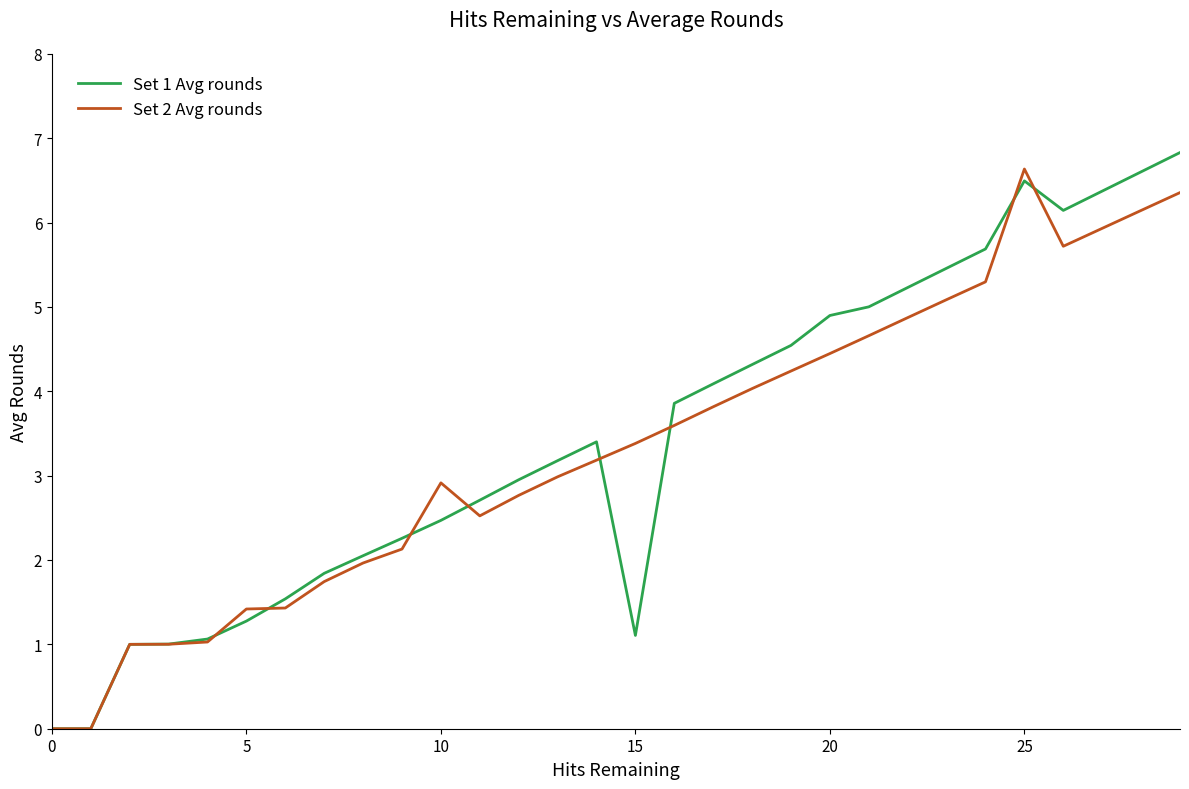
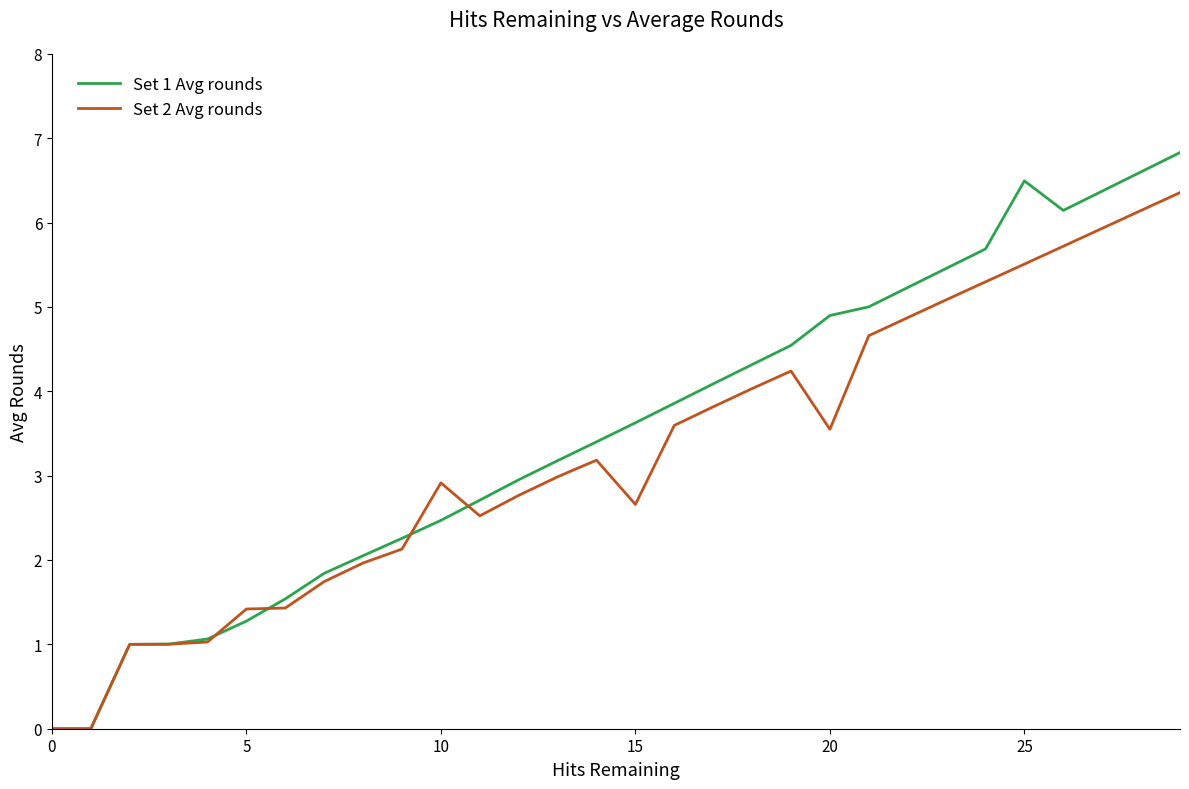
Set 1 Avg rounds, 15: 1.1 -> 3.6
Set 2 Avg rounds, 15: 3.4 -> 2.7
Set 2 Avg rounds, 20: 4.4 -> 3.5
Set 2 Avg rounds, 25: 6.6 -> 5.5
